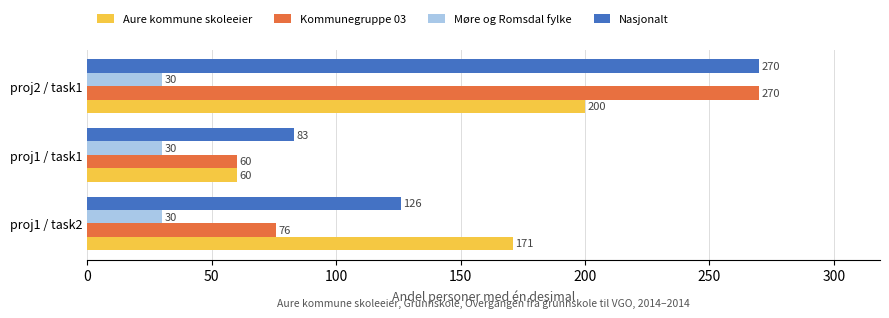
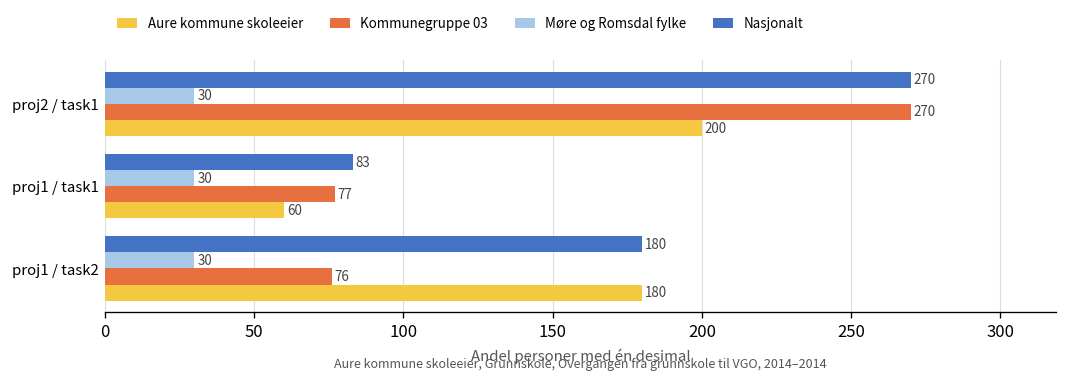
Kommunegruppe 03, proj1 / task1: 60 -> 77
Nasjonalt, proj1 / task2: 126 -> 180
Aure kommune skoleeier, proj1 / task2: 171 -> 180
